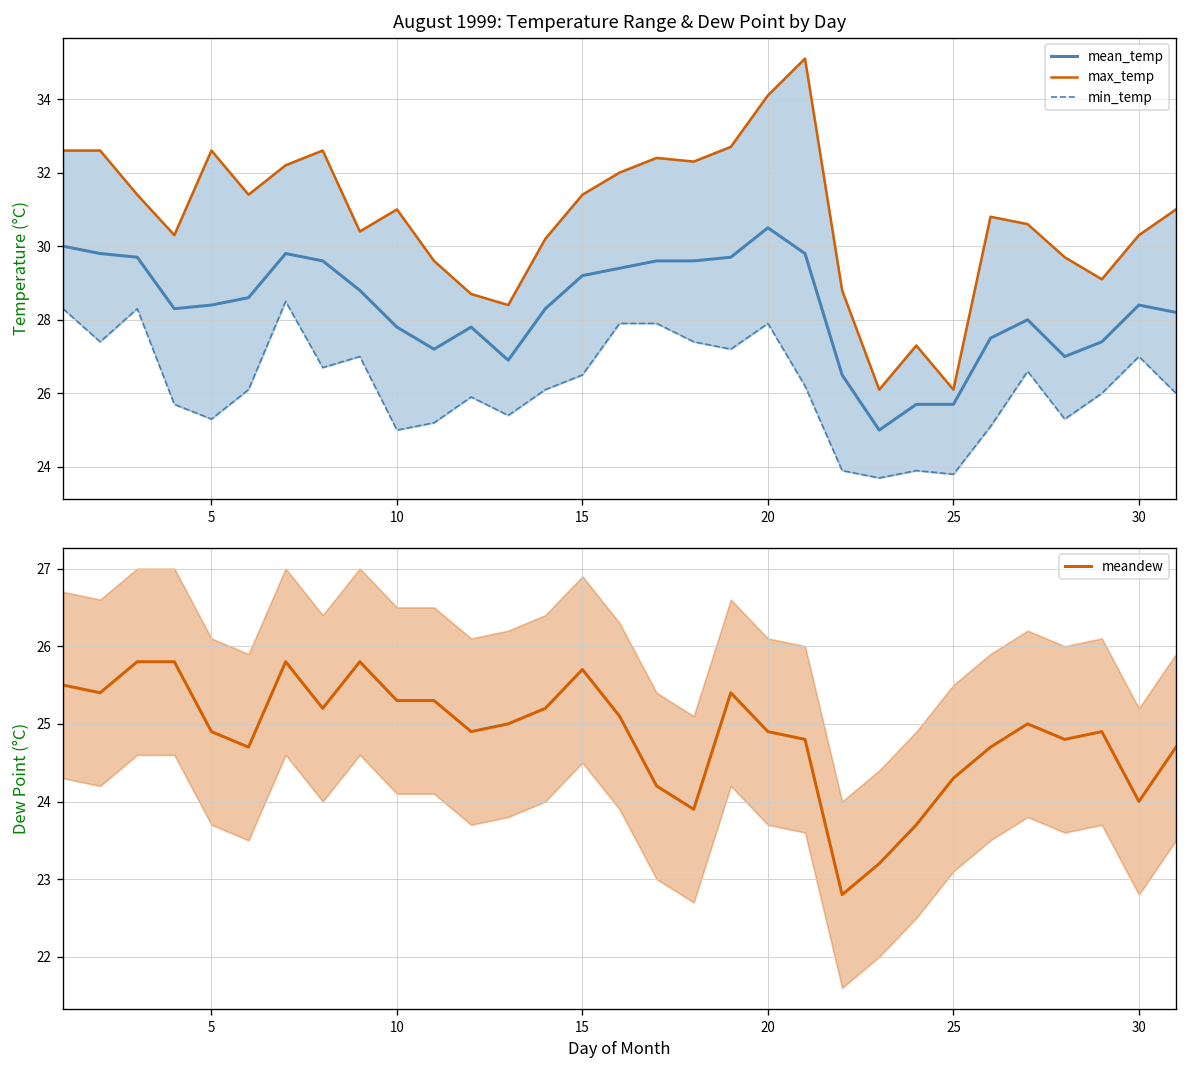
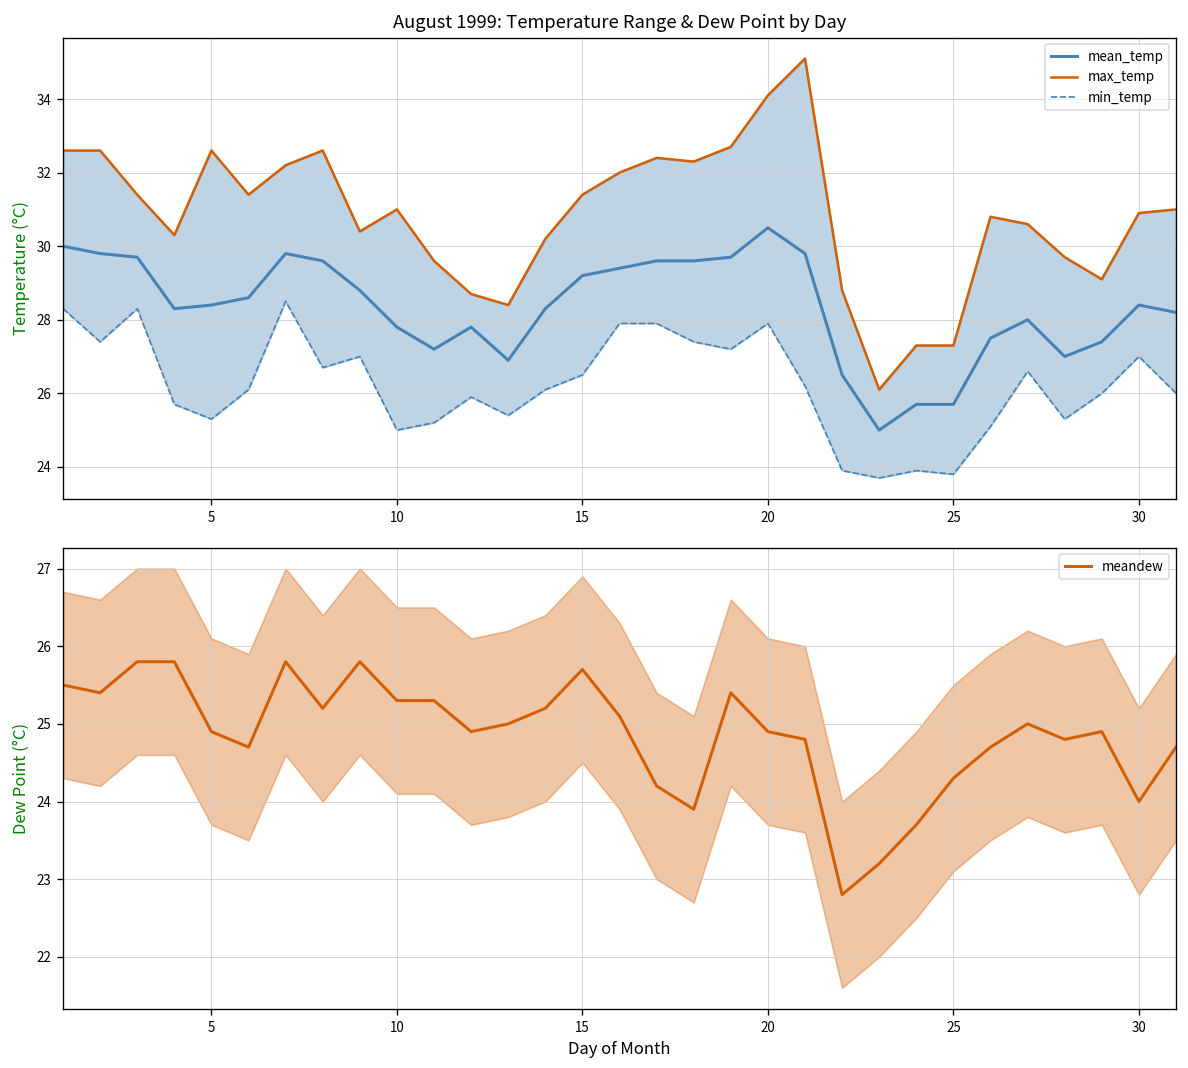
August 1999: Temperature Range & Dew Point by Day, max_temp, 25: 26.1 -> 27.3
August 1999: Temperature Range & Dew Point by Day, max_temp, 30: 30.3 -> 30.9
